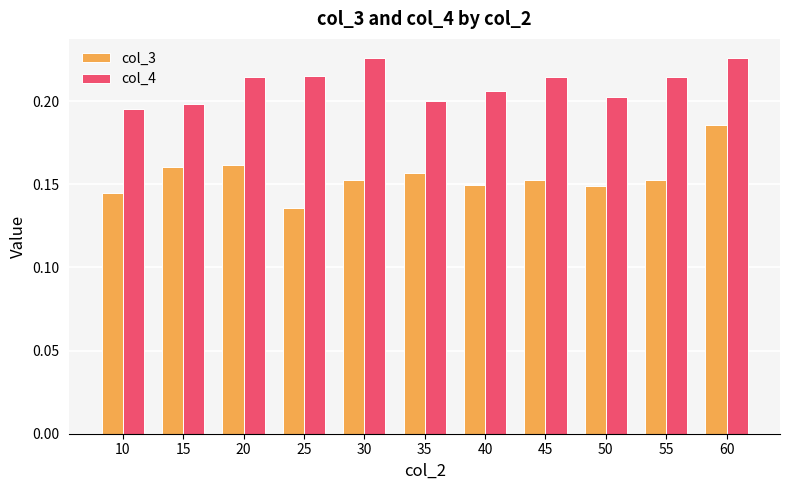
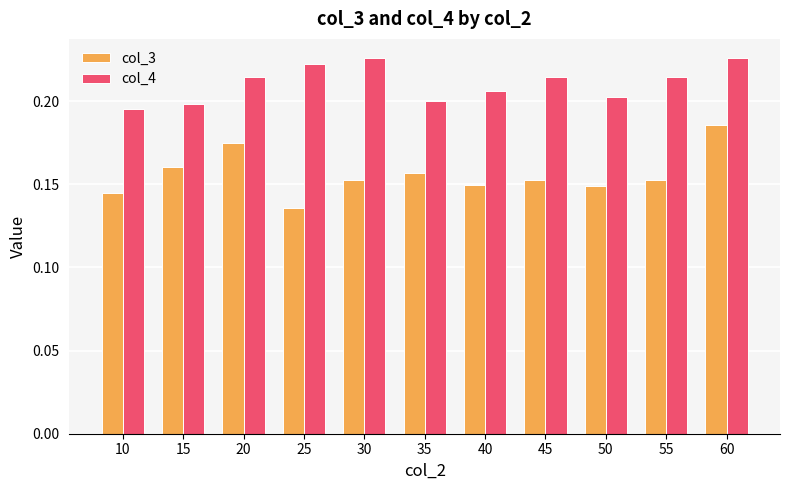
col_3, 20: 0.162 -> 0.175
col_4, 25: 0.215 -> 0.222
